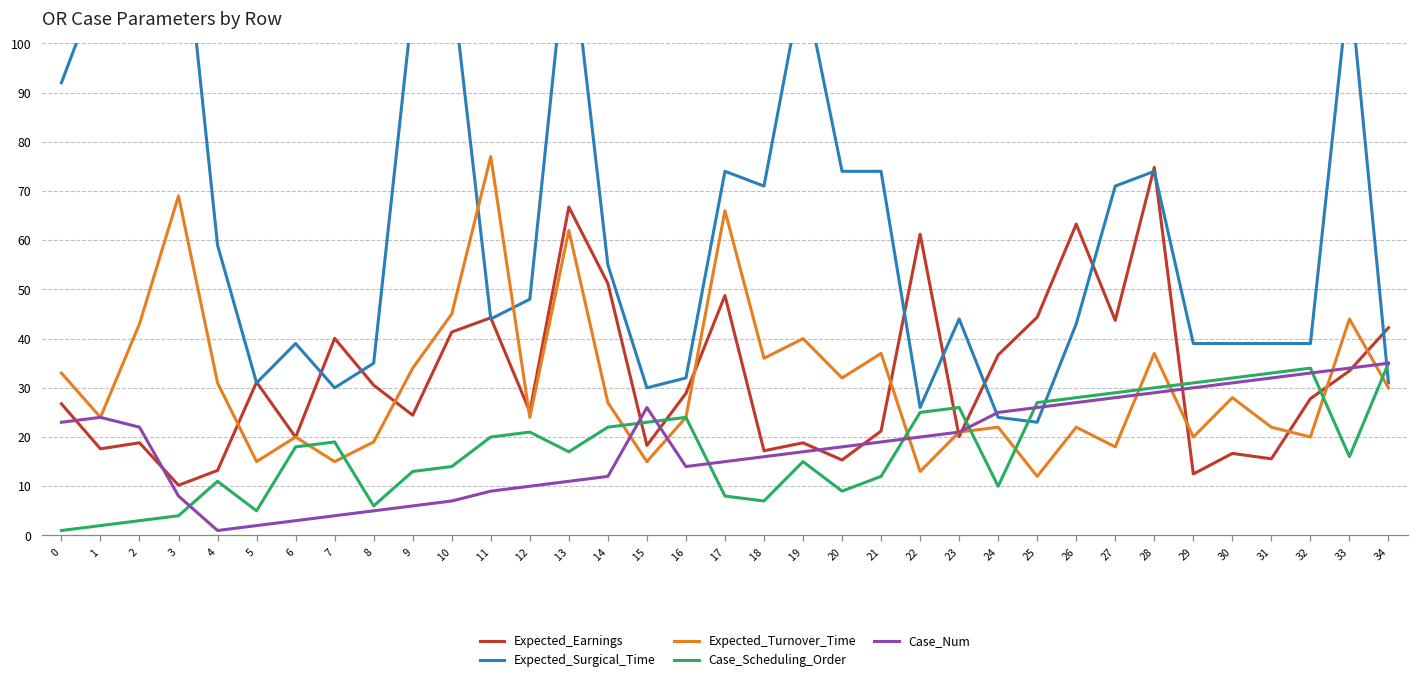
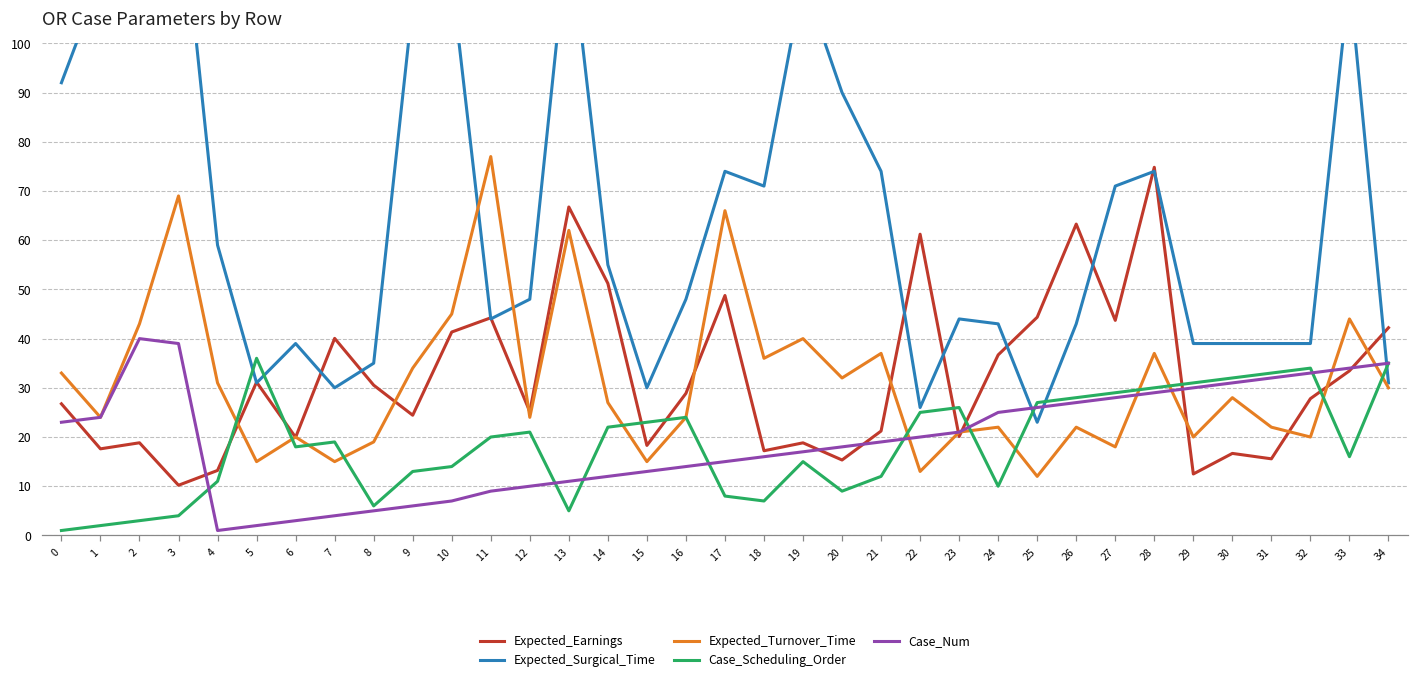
Case_Num, 2: 22 -> 40
Case_Num, 3: 8 -> 39
Case_Scheduling_Order, 5: 5 -> 36
Case_Scheduling_Order, 13: 17 -> 5
Case_Num, 15: 26 -> 13
Expected_Surgical_Time, 16: 32 -> 48
Expected_Surgical_Time, 20: 74 -> 90
Expected_Surgical_Time, 24: 24 -> 43
